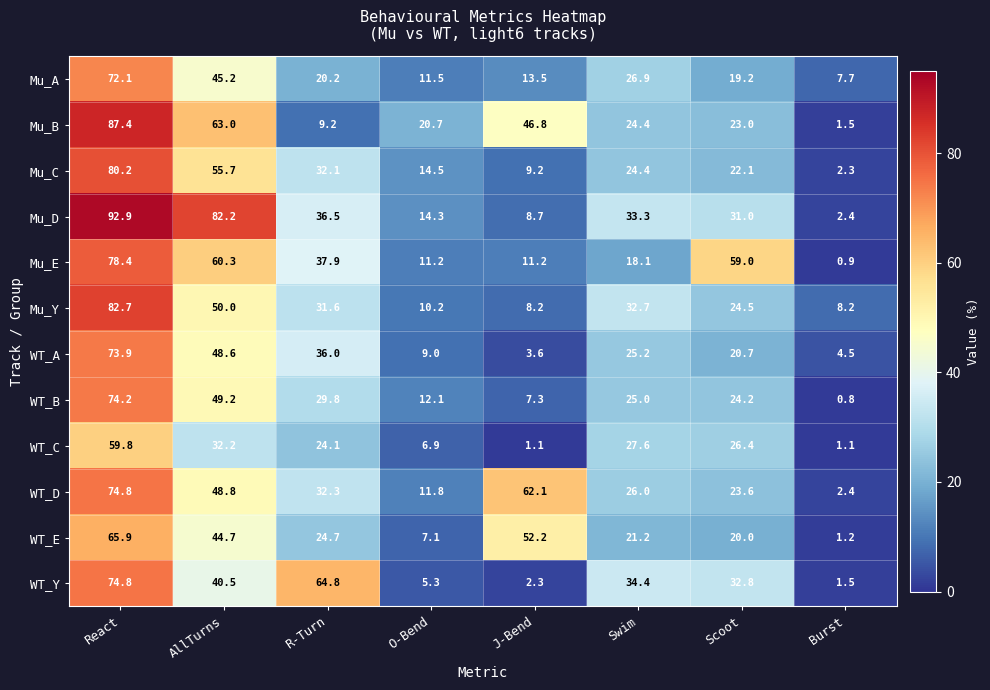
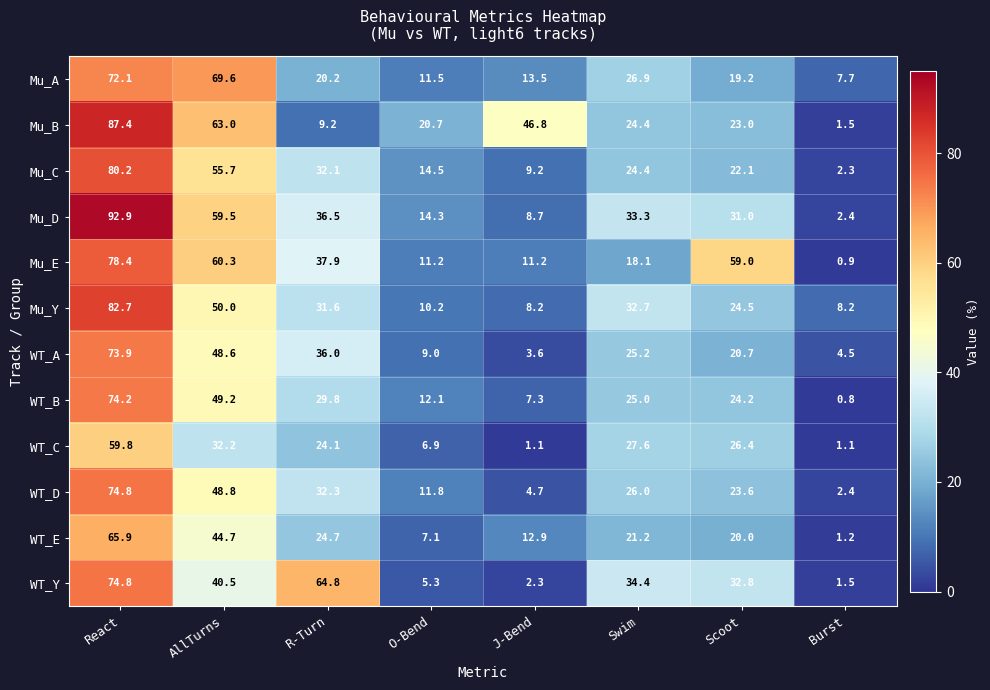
Mu_A, AllTurns: 45.2 -> 69.6
Mu_D, AllTurns: 82.2 -> 59.5
WT_D, J-Bend: 62.1 -> 4.7
WT_E, J-Bend: 52.2 -> 12.9
